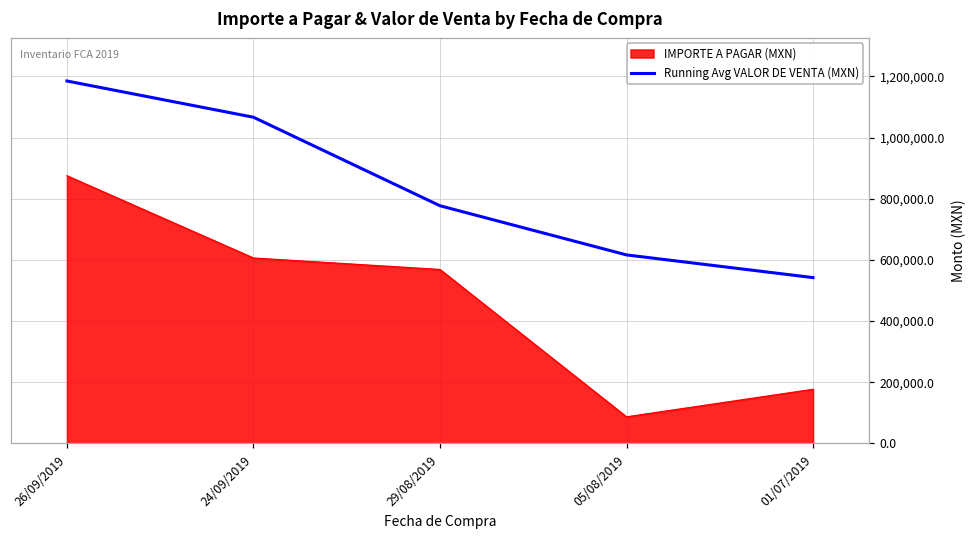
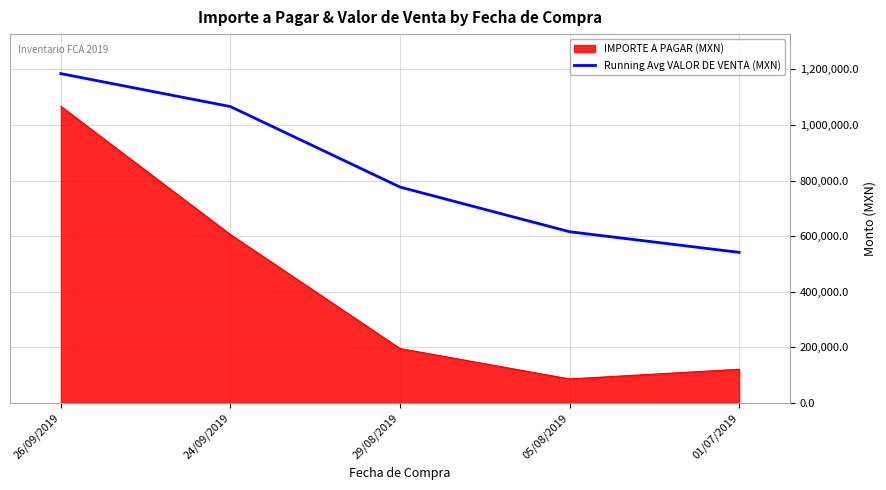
IMPORTE A PAGAR (MXN), 26/09/2019: 880,000 -> 1,070,000
IMPORTE A PAGAR (MXN), 29/08/2019: 570,000 -> 200,000
IMPORTE A PAGAR (MXN), 01/07/2019: 180,000 -> 120,000
